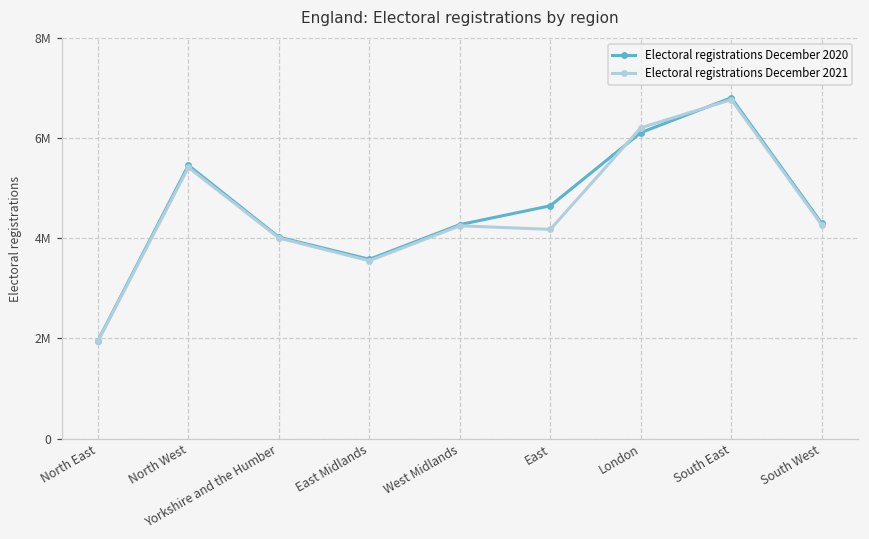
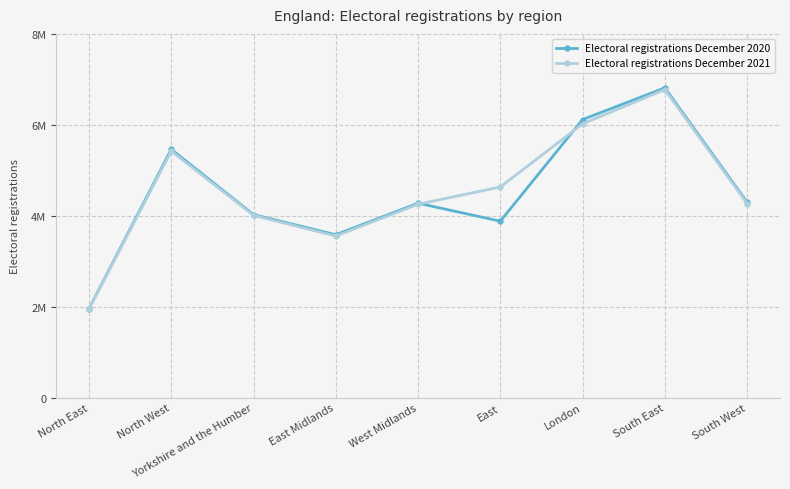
Electoral registrations December 2020, East: 4700000 -> 3900000
Electoral registrations December 2021, East: 4200000 -> 4600000
Electoral registrations December 2021, London: 6200000 -> 6000000
